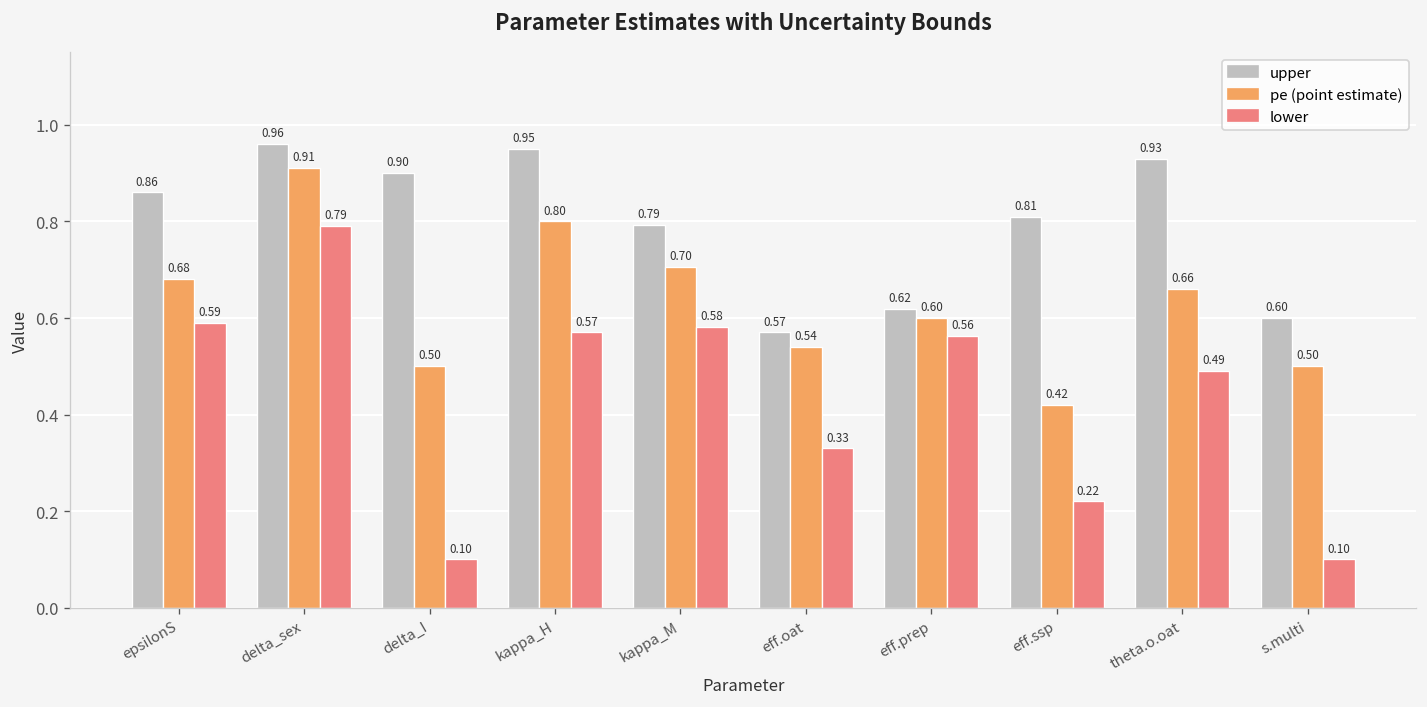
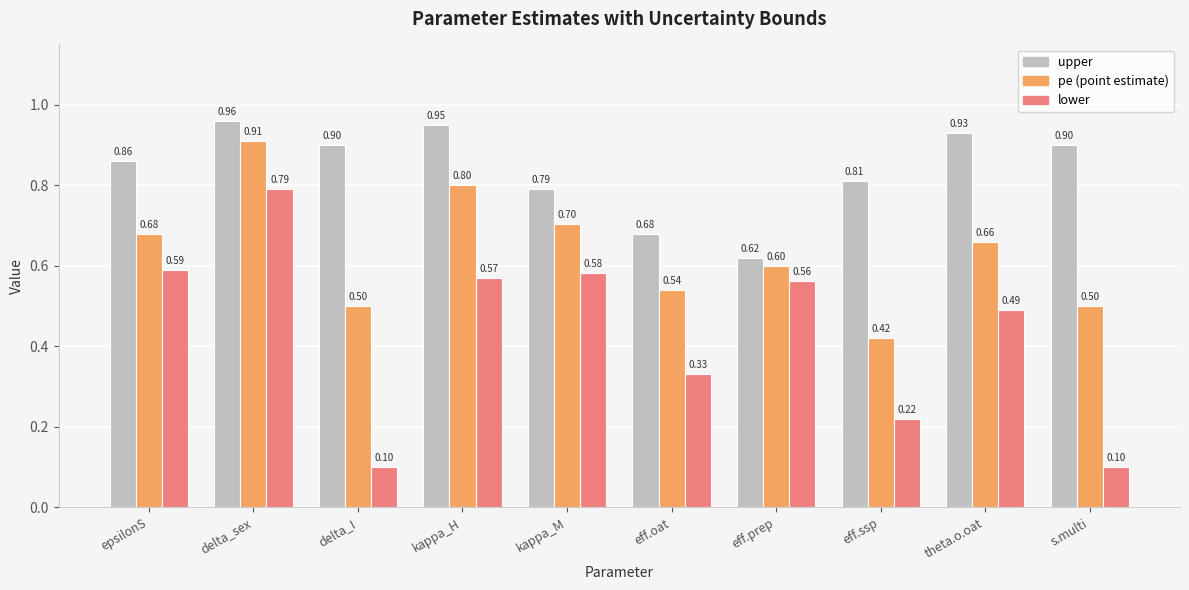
upper, eff.oat: 0.57 -> 0.68
upper, s.multi: 0.60 -> 0.90
